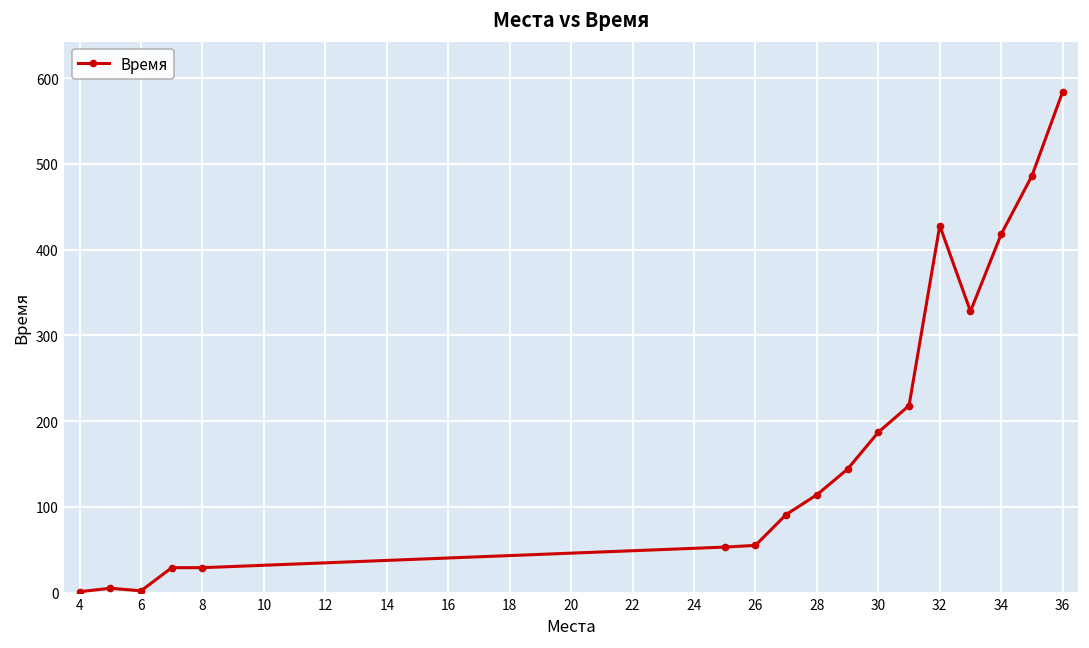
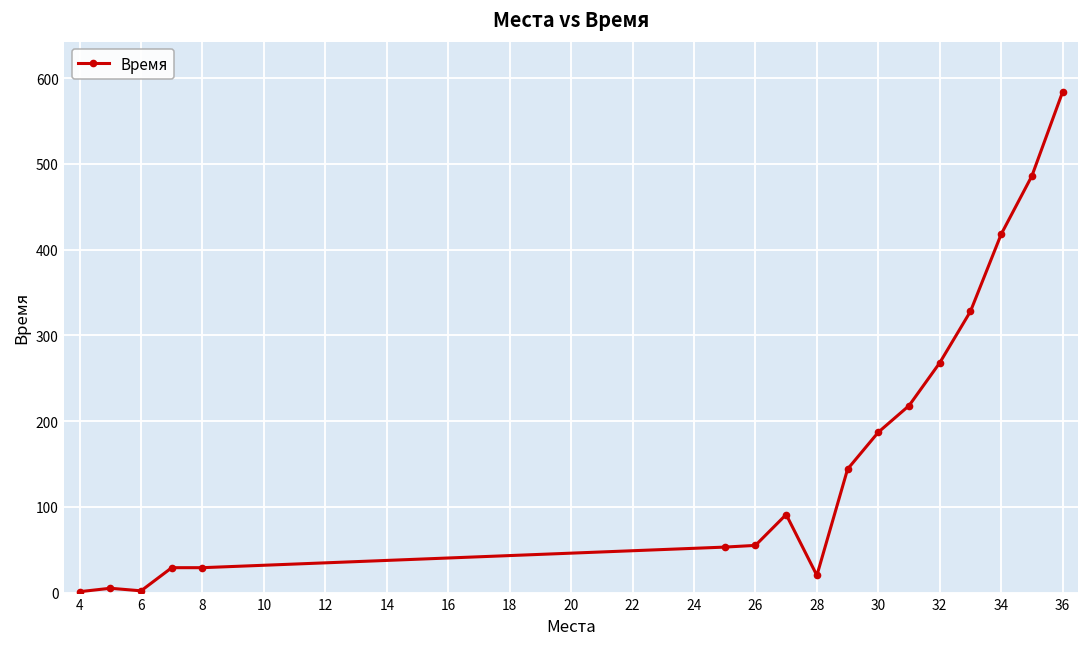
28: 110 -> 20
32: 430 -> 270
